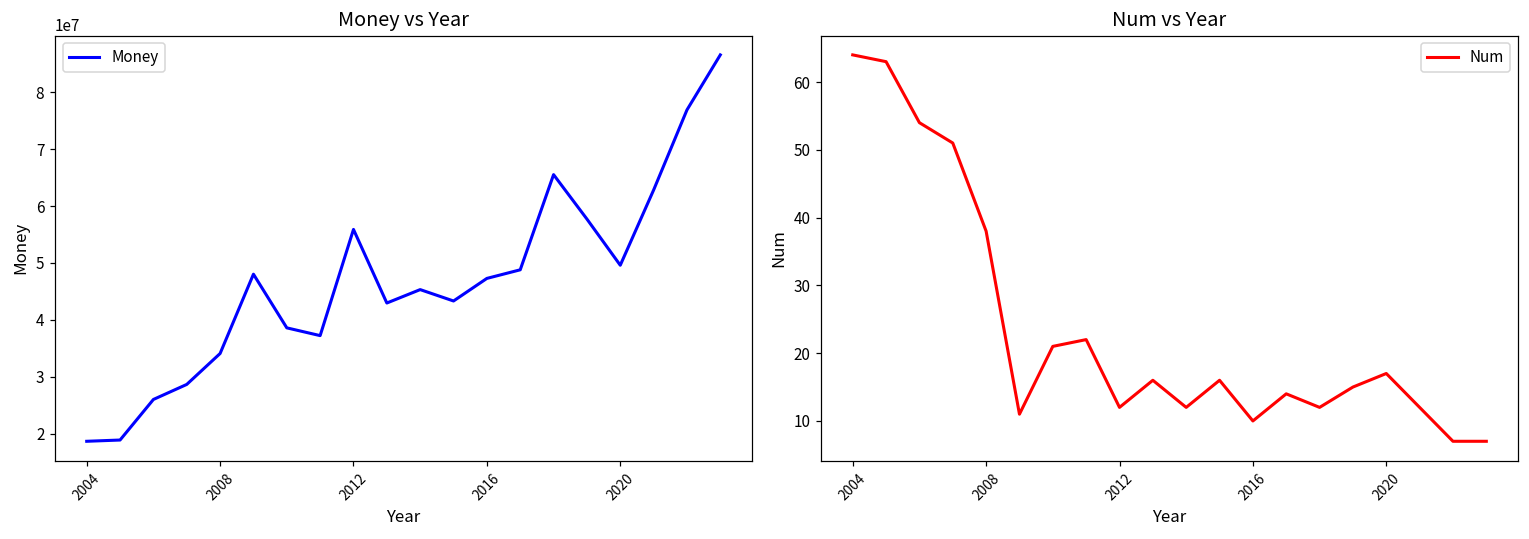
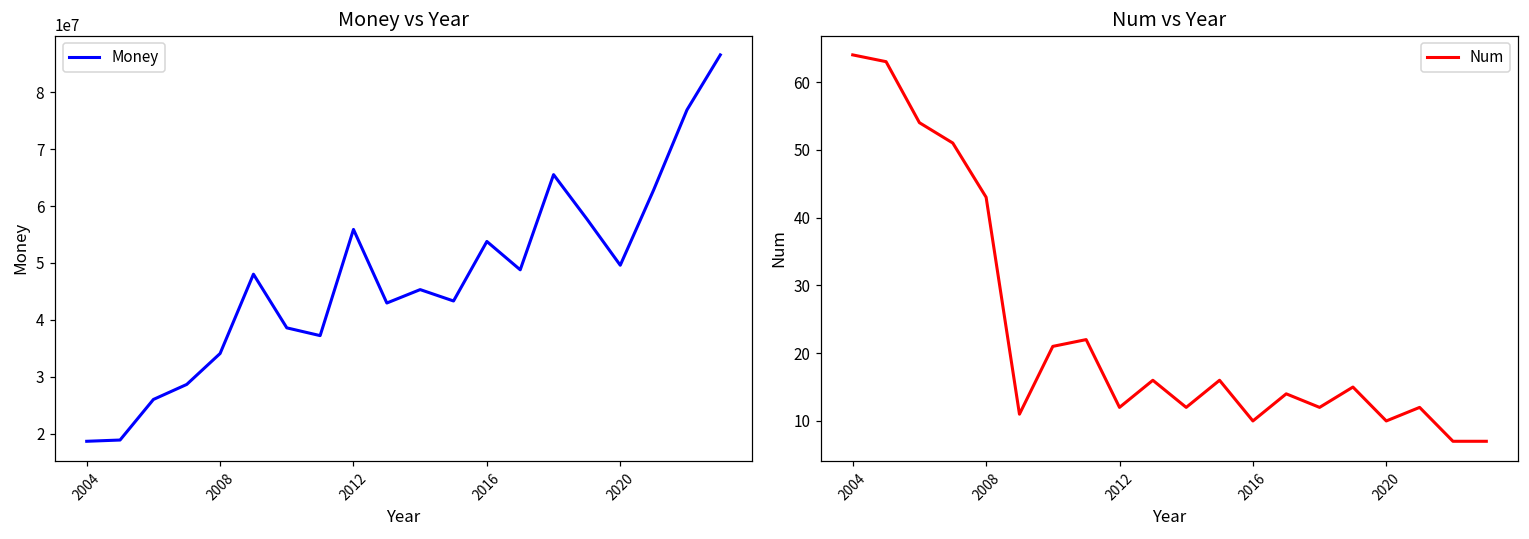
Money vs Year, 2016: 47000000 -> 54000000
Num vs Year, 2008: 38 -> 43
Num vs Year, 2020: 17 -> 10
